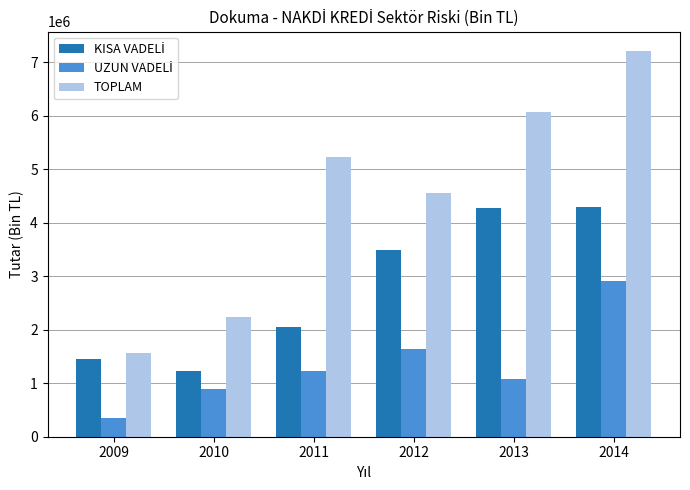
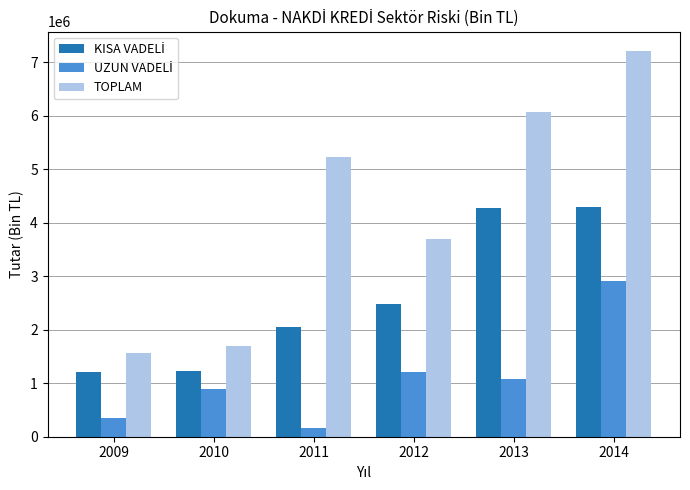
KISA VADELİ, 2009: 1500000 -> 1200000
TOPLAM, 2010: 2200000 -> 1700000
UZUN VADELİ, 2011: 1200000 -> 200000
KISA VADELİ, 2012: 3500000 -> 2500000
UZUN VADELİ, 2012: 1600000 -> 1200000
TOPLAM, 2012: 4500000 -> 3700000
